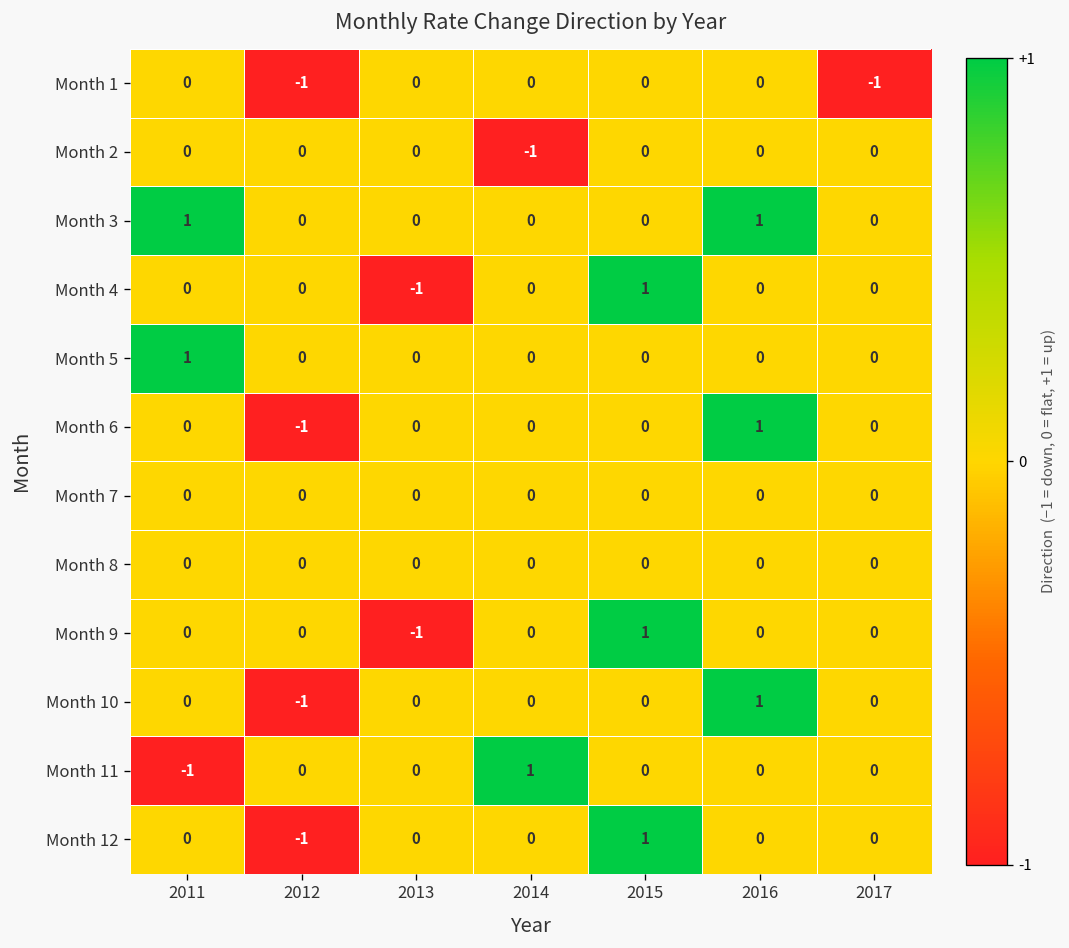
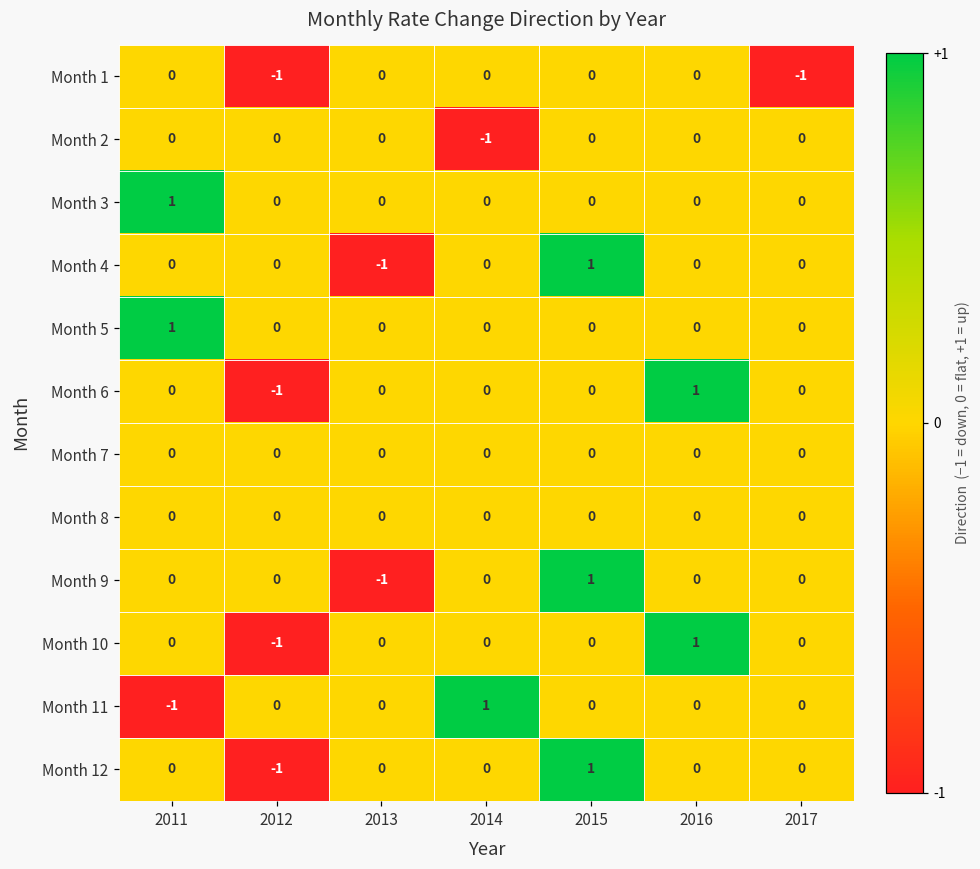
Month 3, 2016: 1 -> 0
